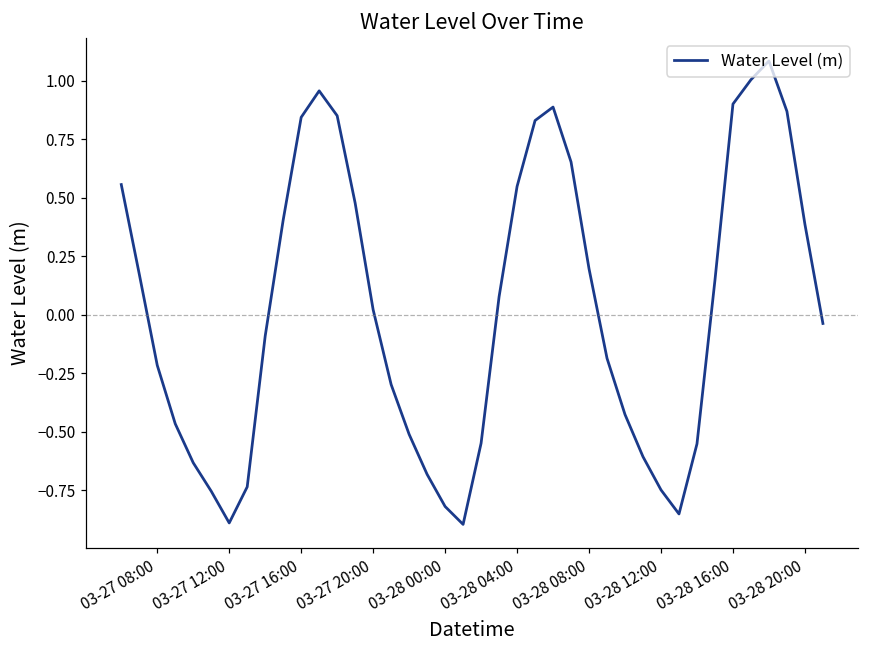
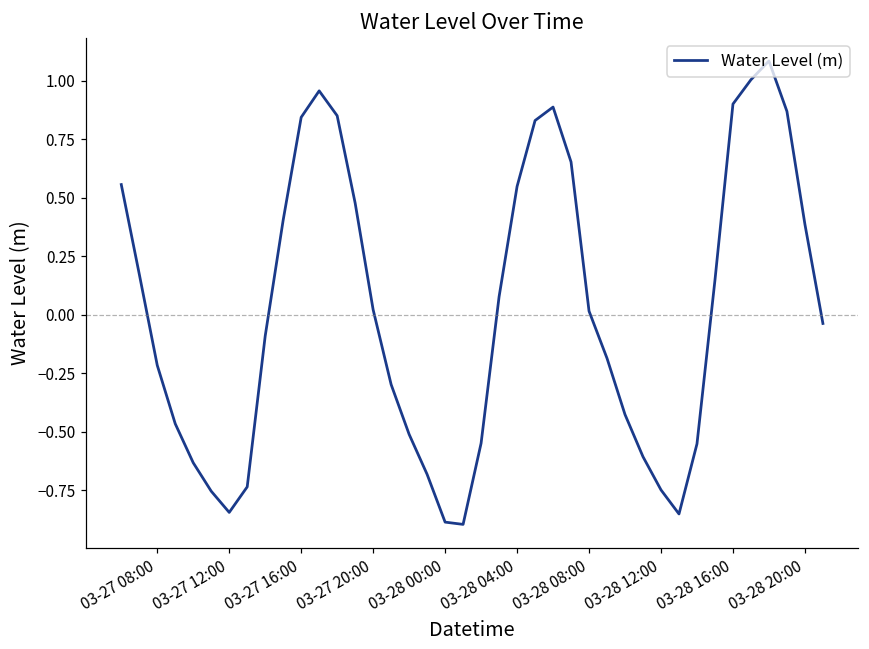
03-27 12:00: -0.89 -> -0.84
03-28 00:00: -0.82 -> -0.89
03-28 08:00: 0.20 -> 0.02
